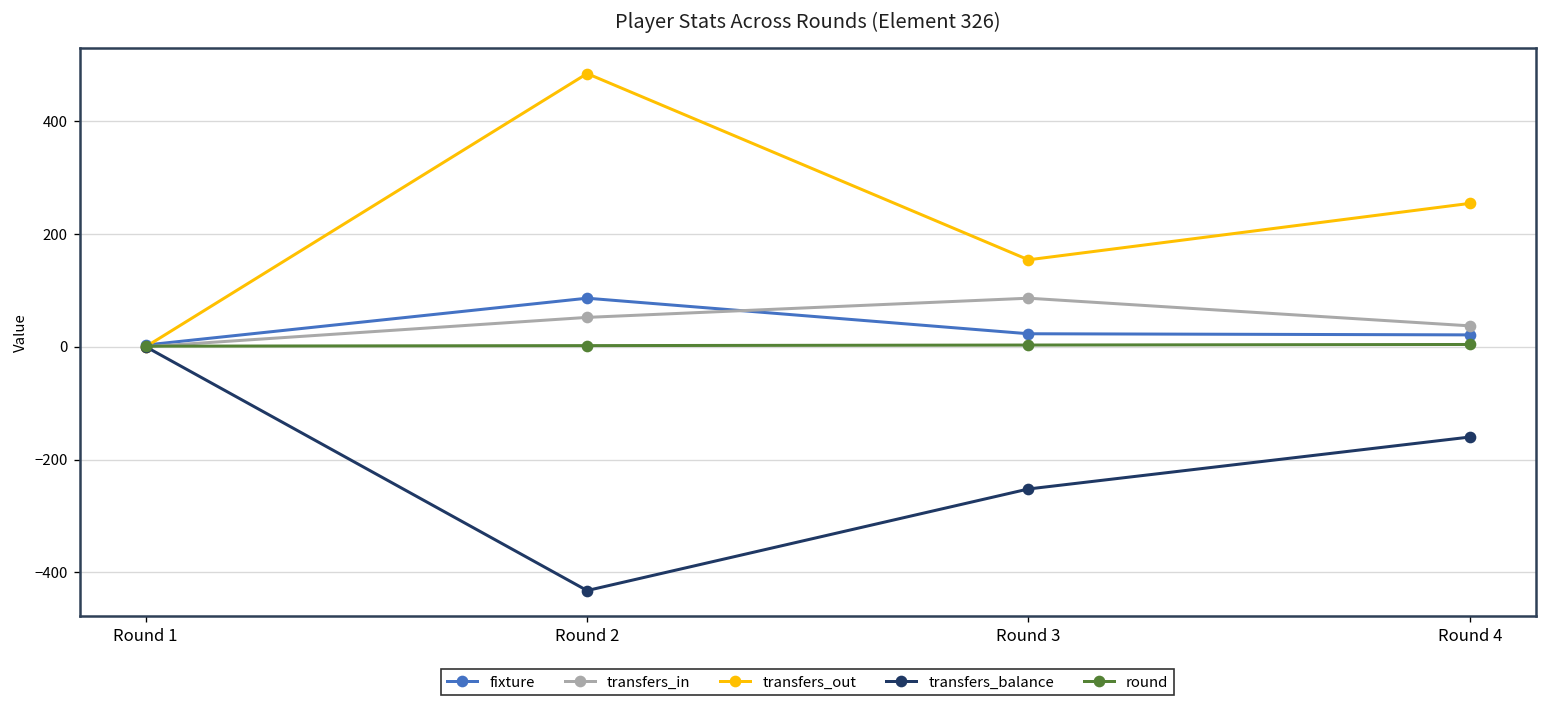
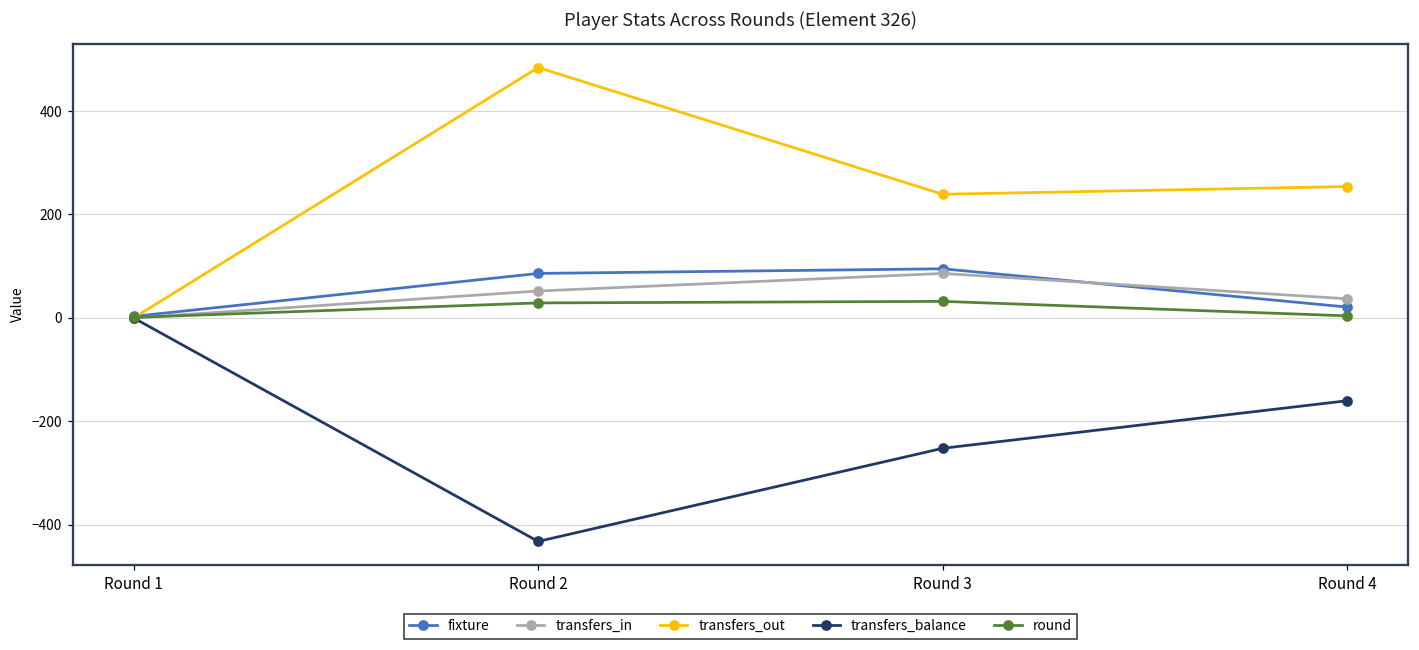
round, Round 2: 0 -> 30
fixture, Round 3: 20 -> 100
transfers_out, Round 3: 150 -> 240
round, Round 3: 0 -> 30
